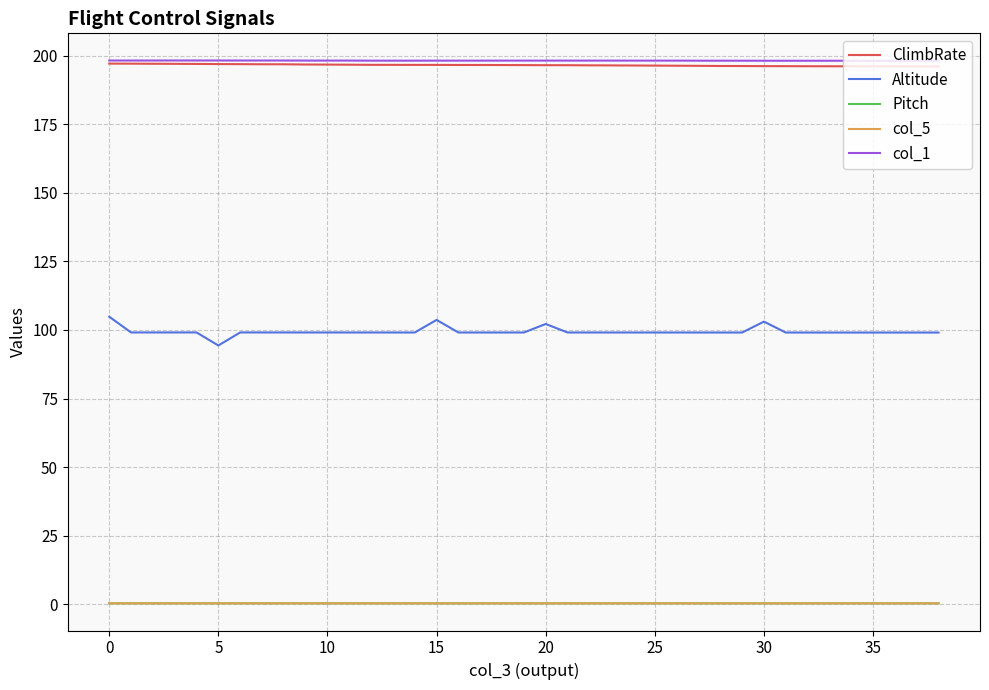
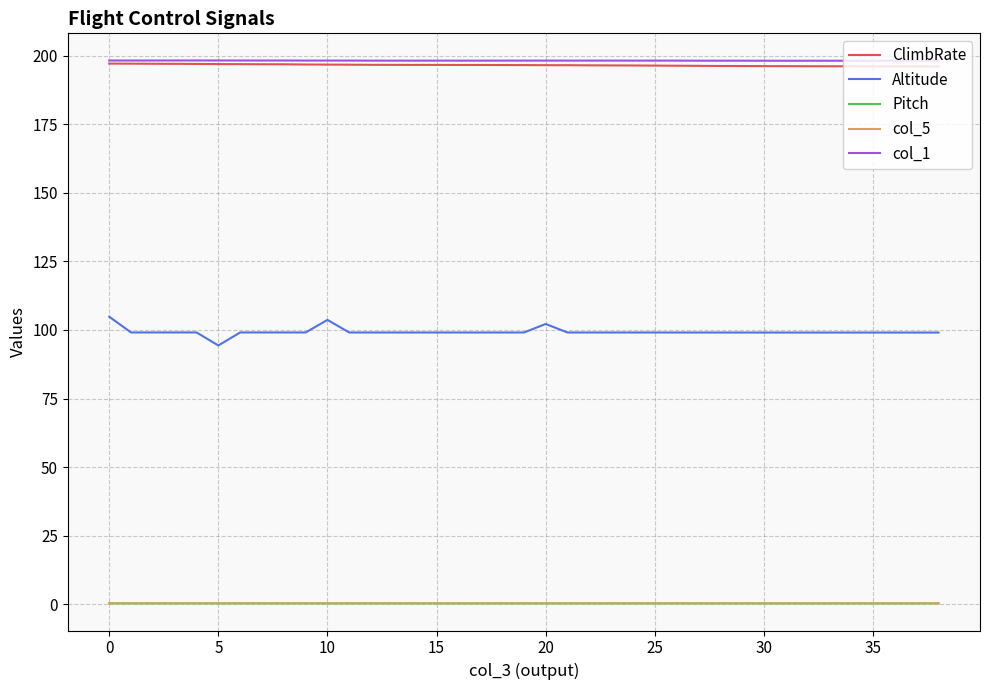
Altitude, 10: 99 -> 104
Altitude, 15: 104 -> 99
Altitude, 30: 103 -> 99
